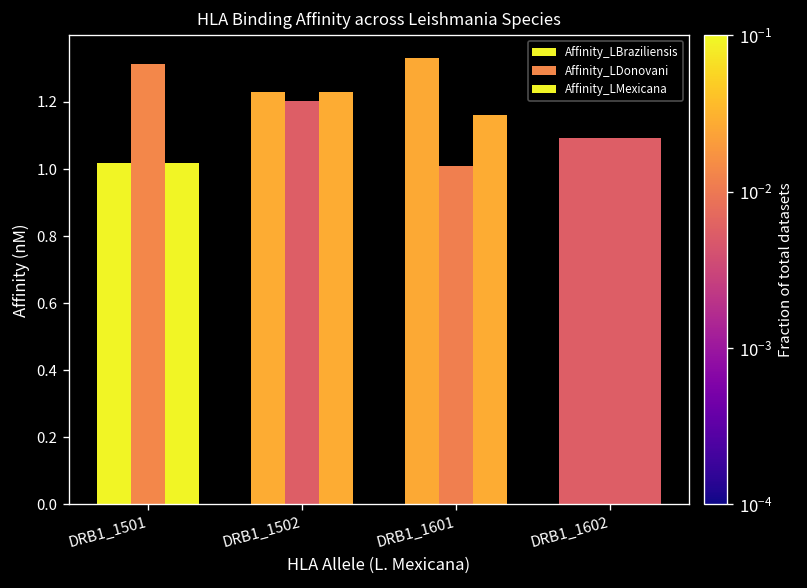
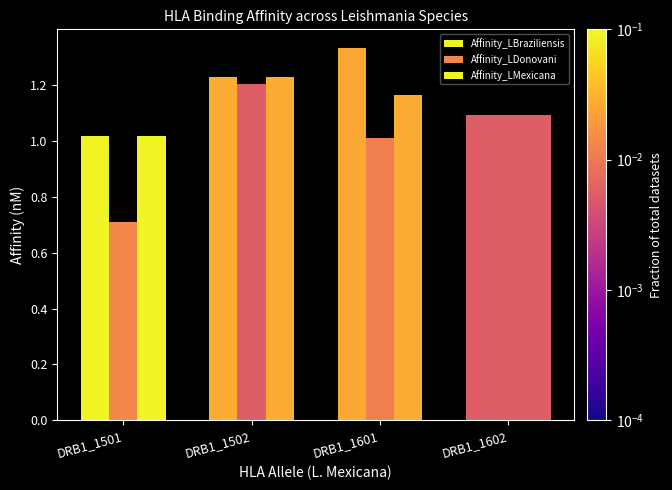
DRB1_1501: 1.31 -> 0.71
